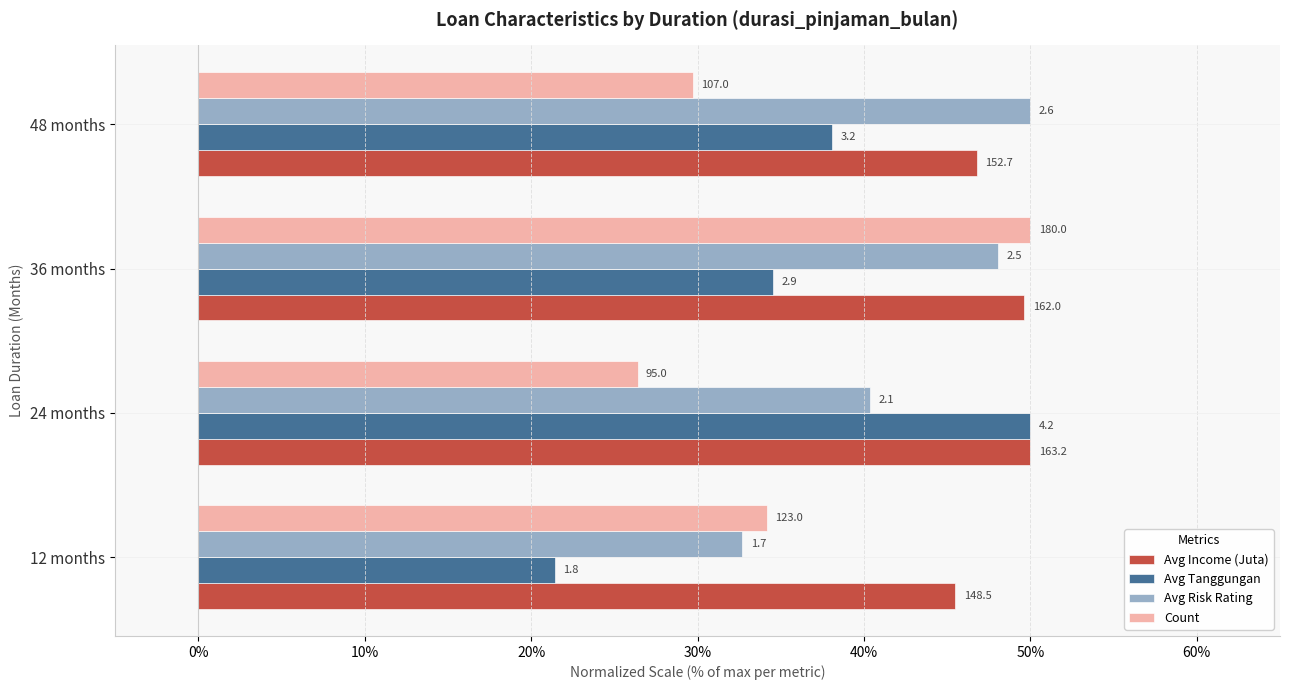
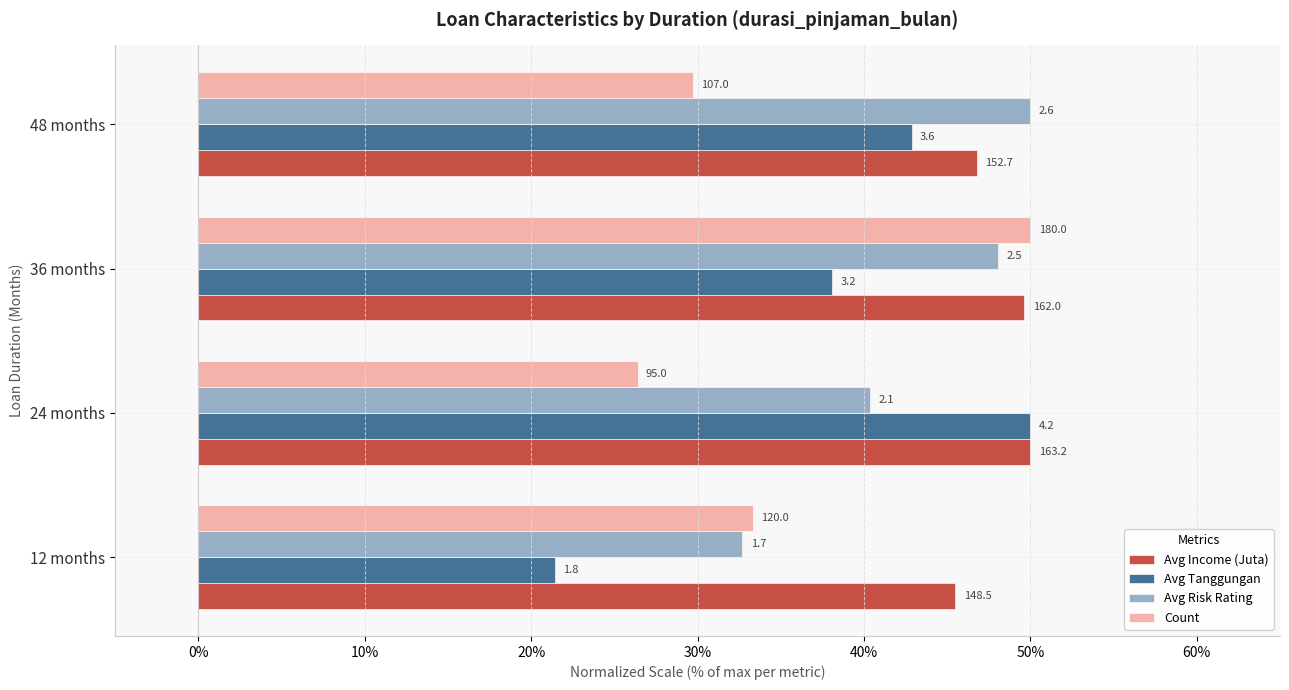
Avg Tanggungan, 48 months: 3.2 -> 3.6
Avg Tanggungan, 36 months: 2.9 -> 3.2
Count, 12 months: 123.0 -> 120.0
